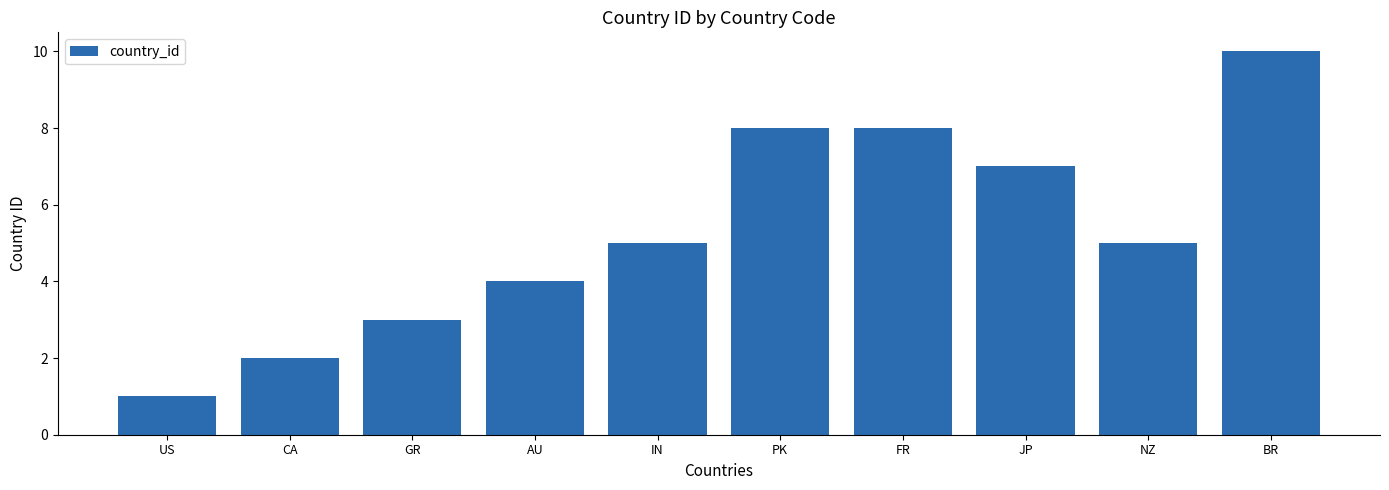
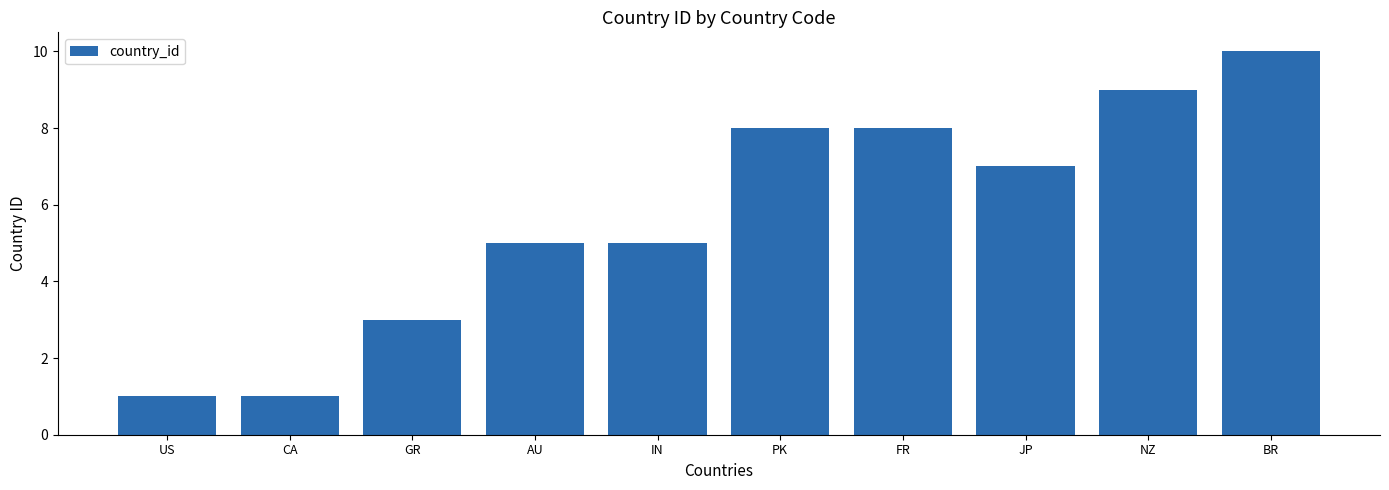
CA: 2 -> 1
AU: 4 -> 5
NZ: 5 -> 9
